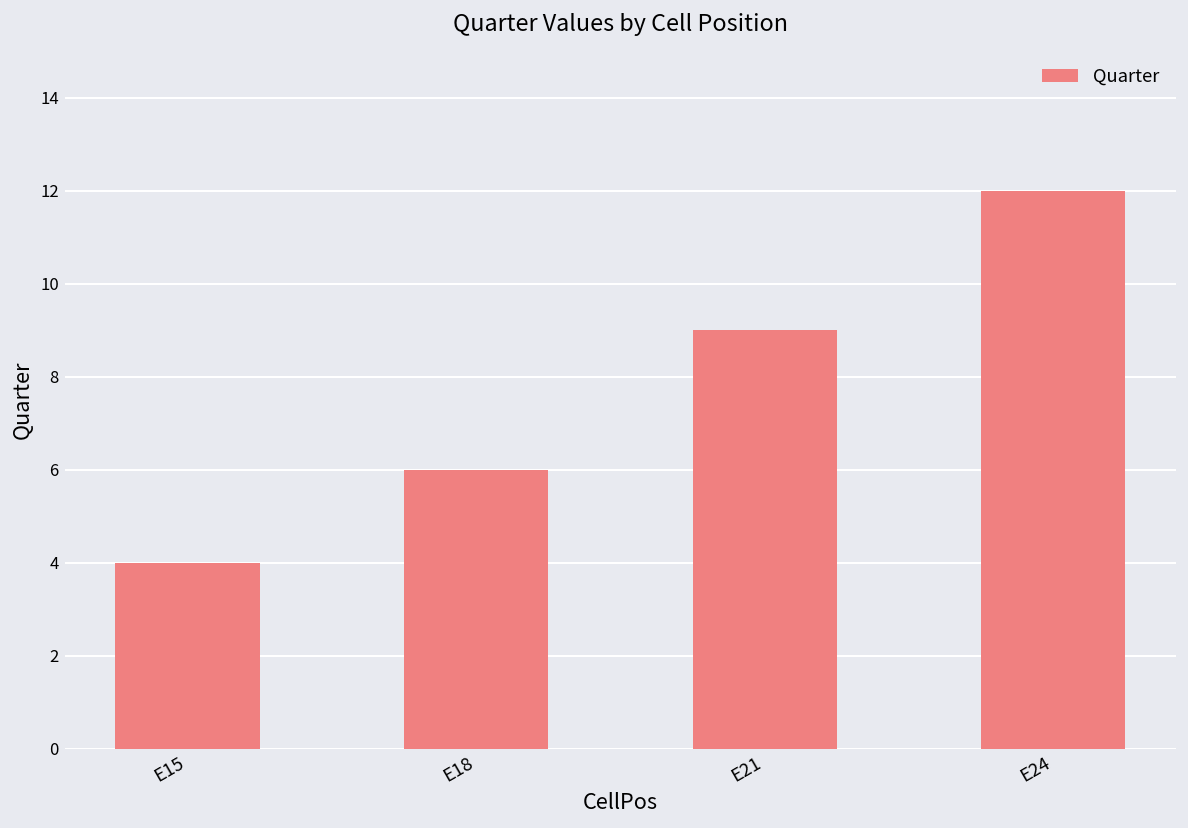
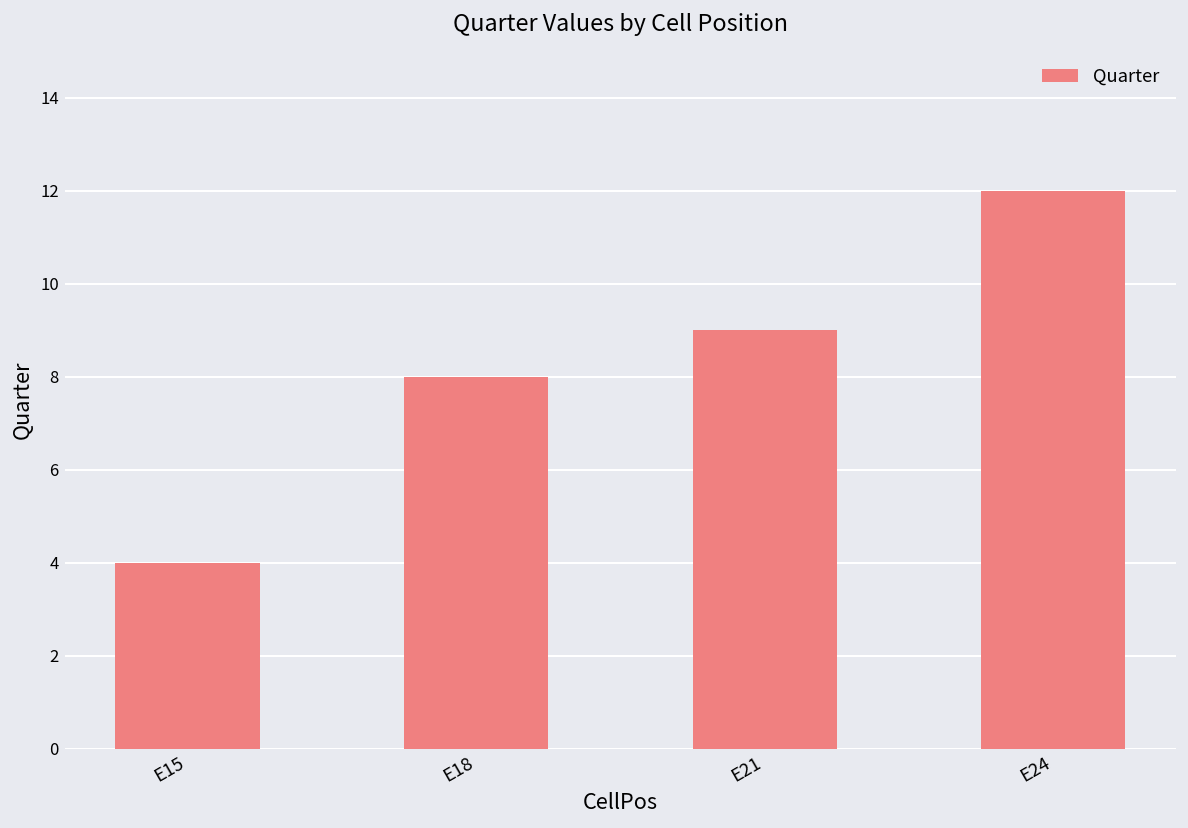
E18: 6 -> 8
